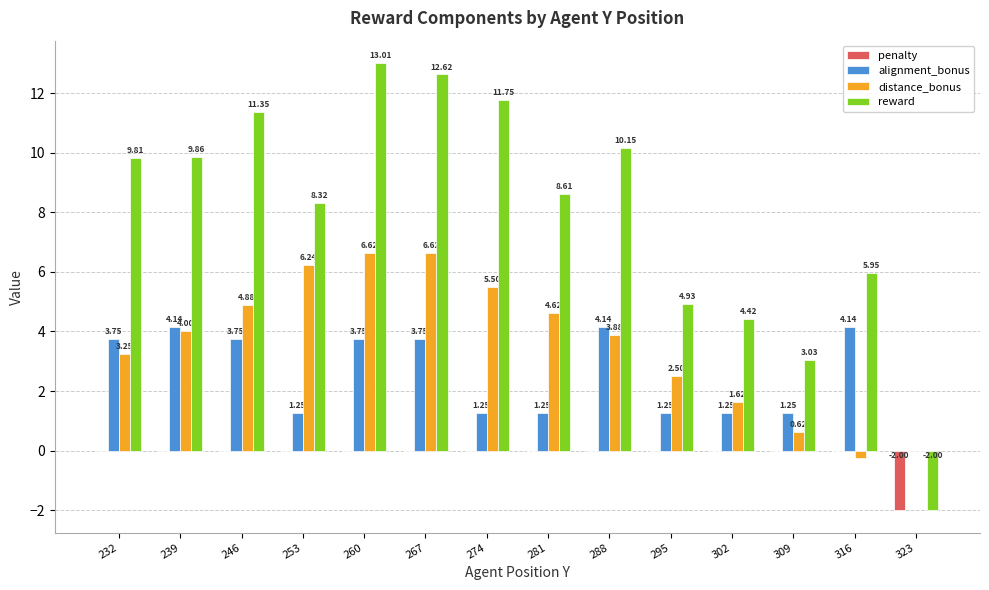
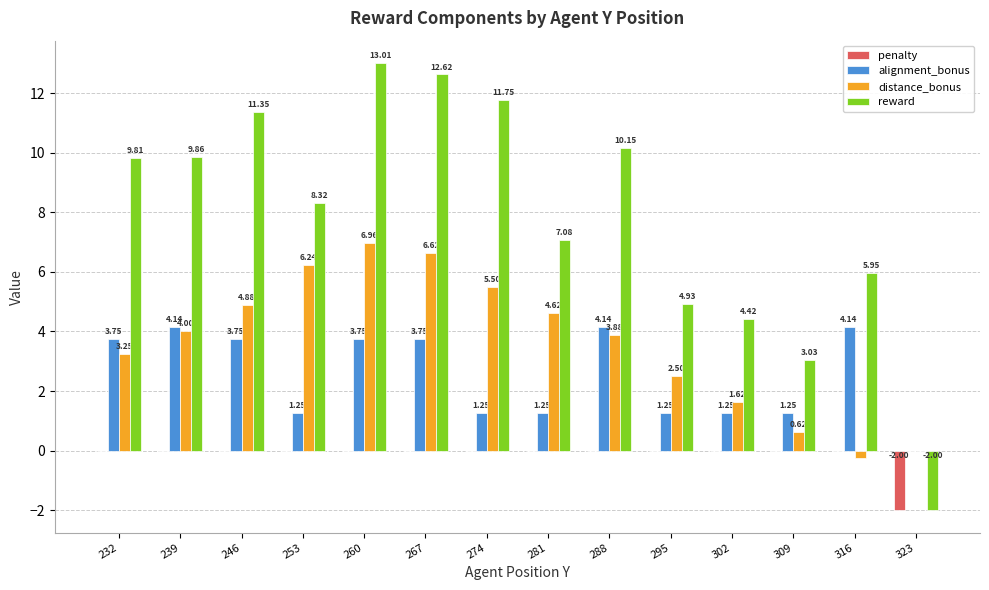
distance_bonus, 260: 6.62 -> 6.96
reward, 281: 8.61 -> 7.08
